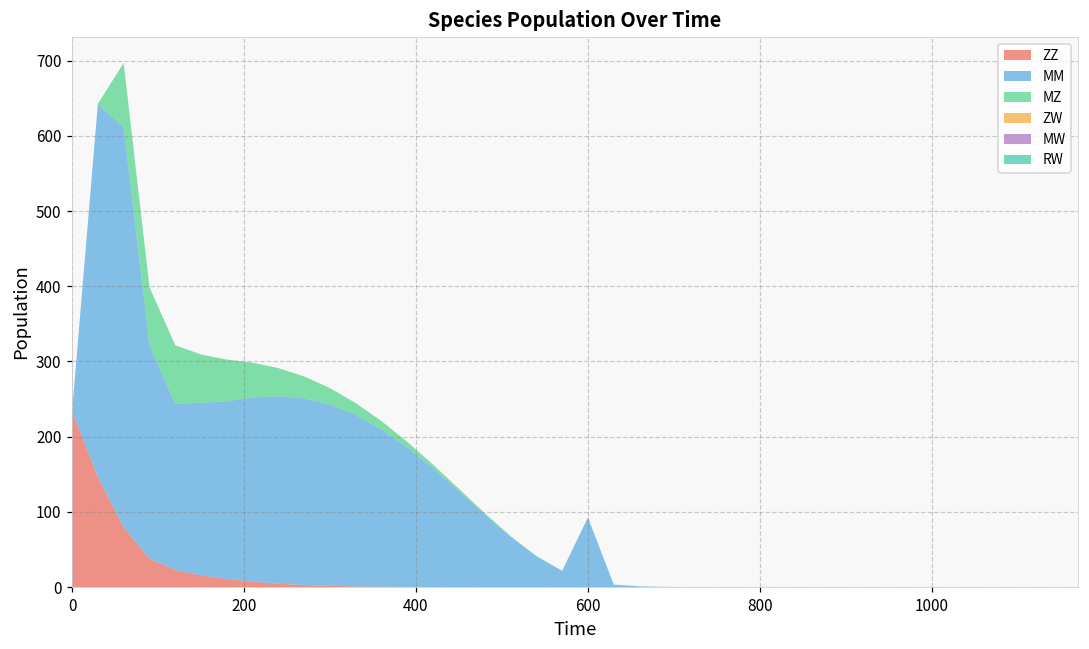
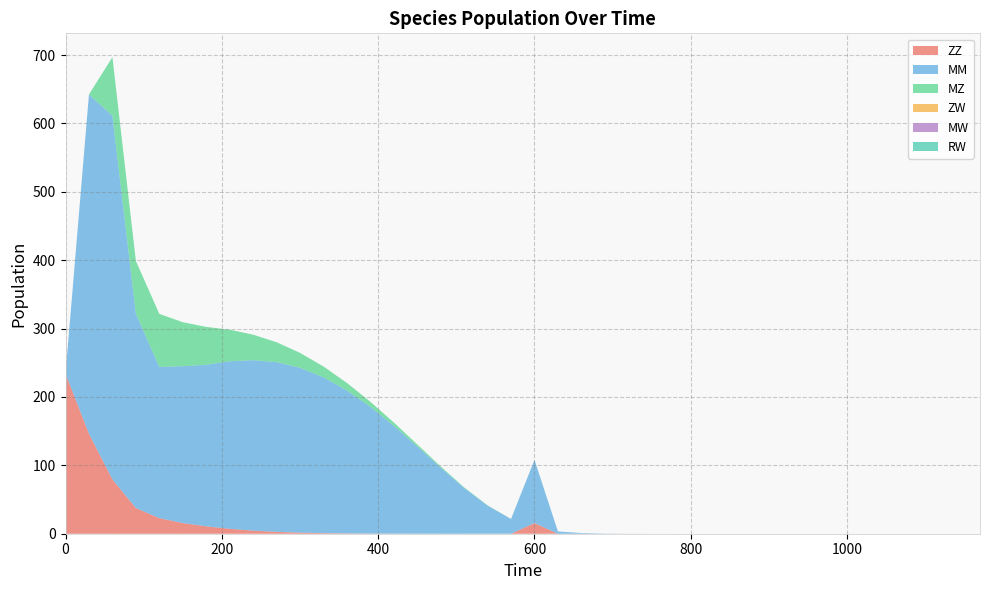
ZZ, 600: 0 -> 20
